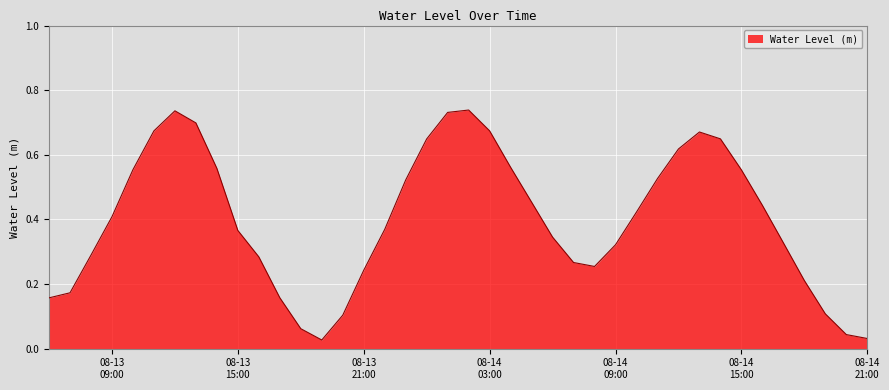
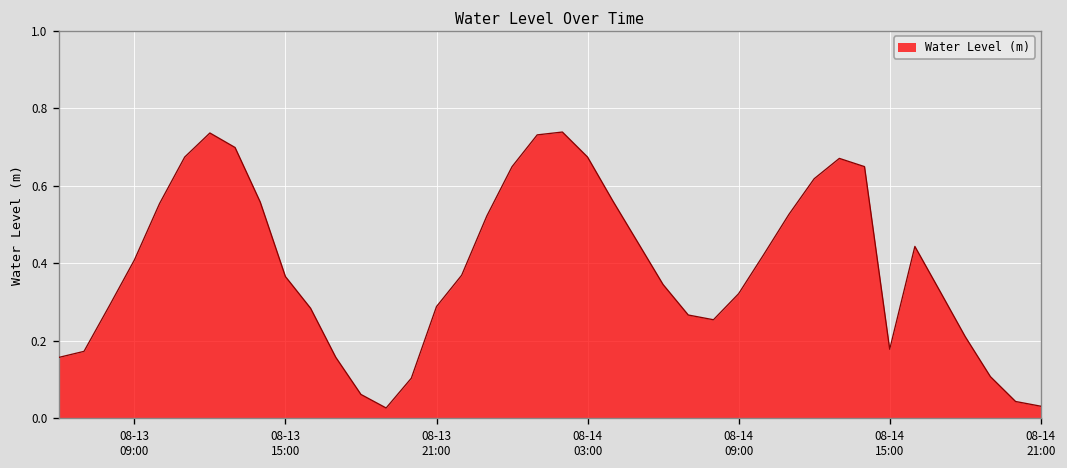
08-13 21:00: 0.24 -> 0.29
08-14 15:00: 0.55 -> 0.18
